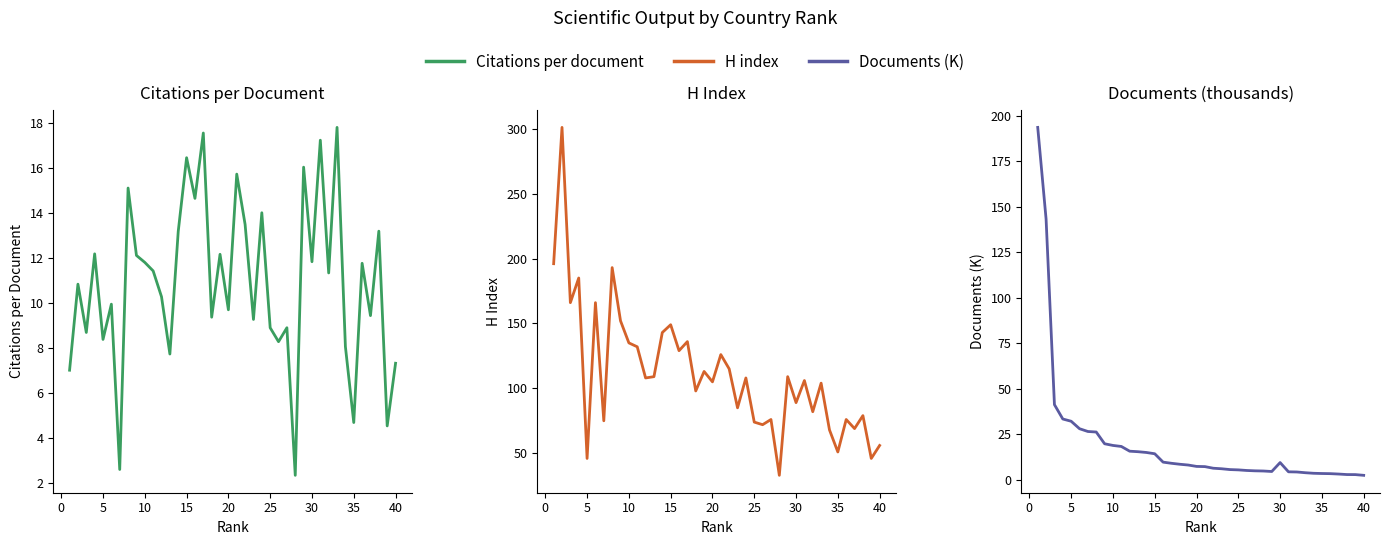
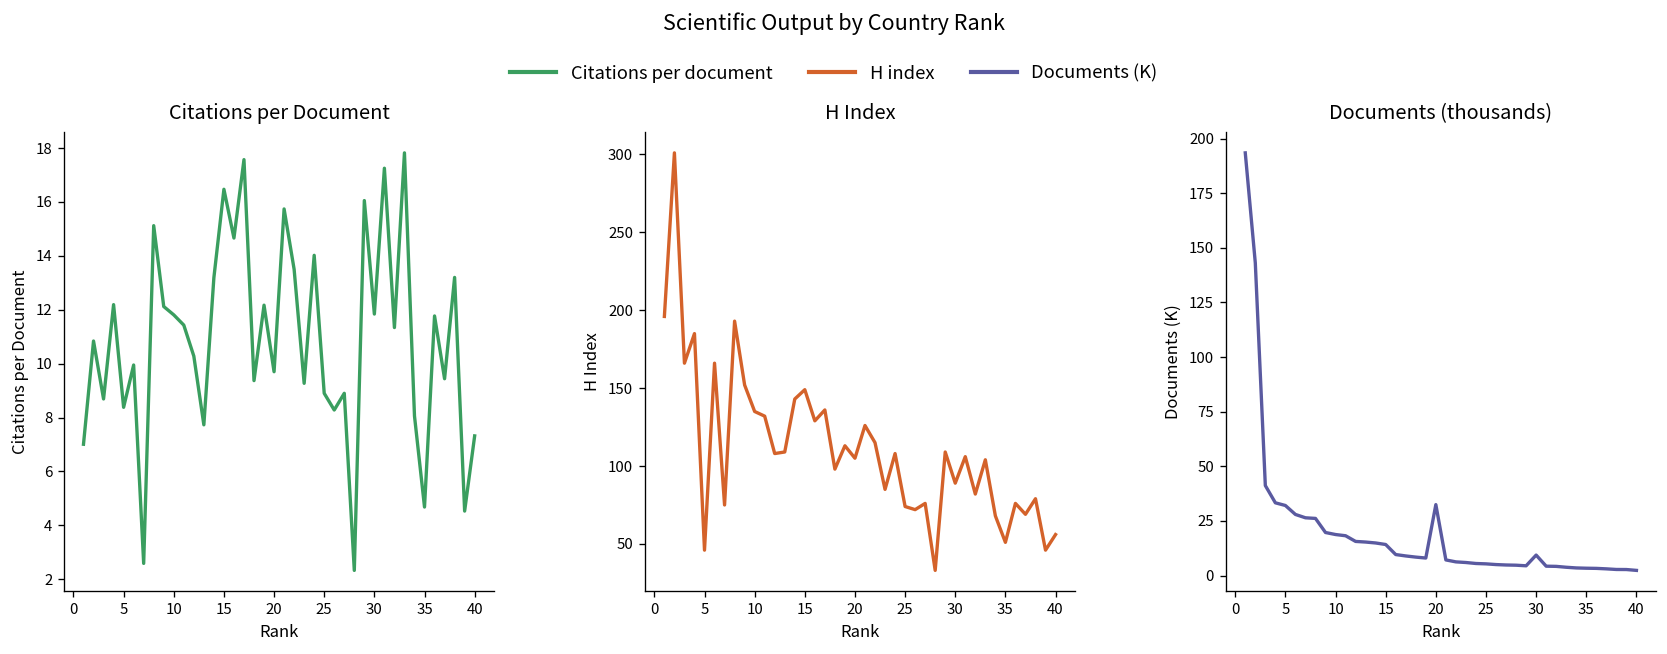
Documents (thousands), 20: 7 -> 32
